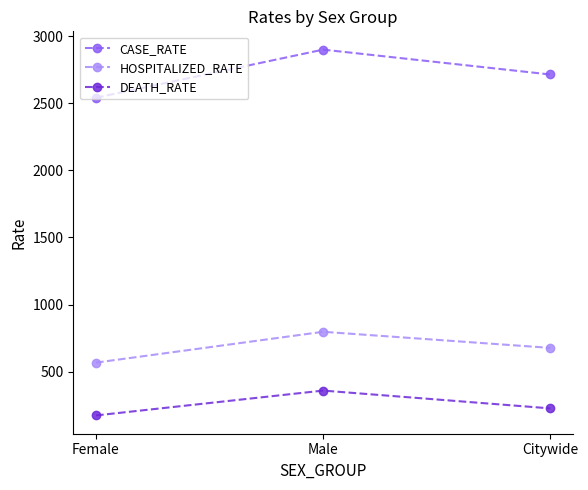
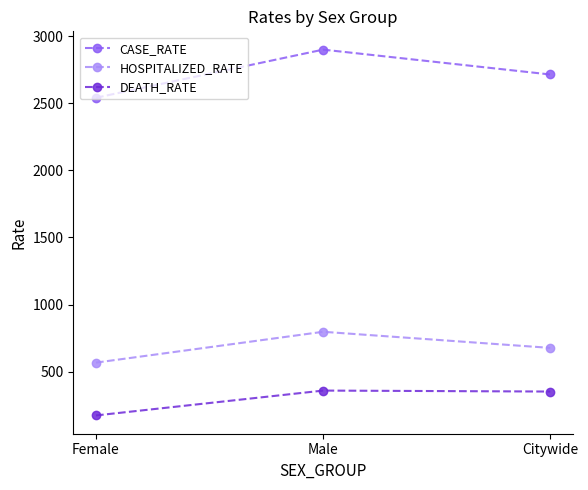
DEATH_RATE, Citywide: 230 -> 350
